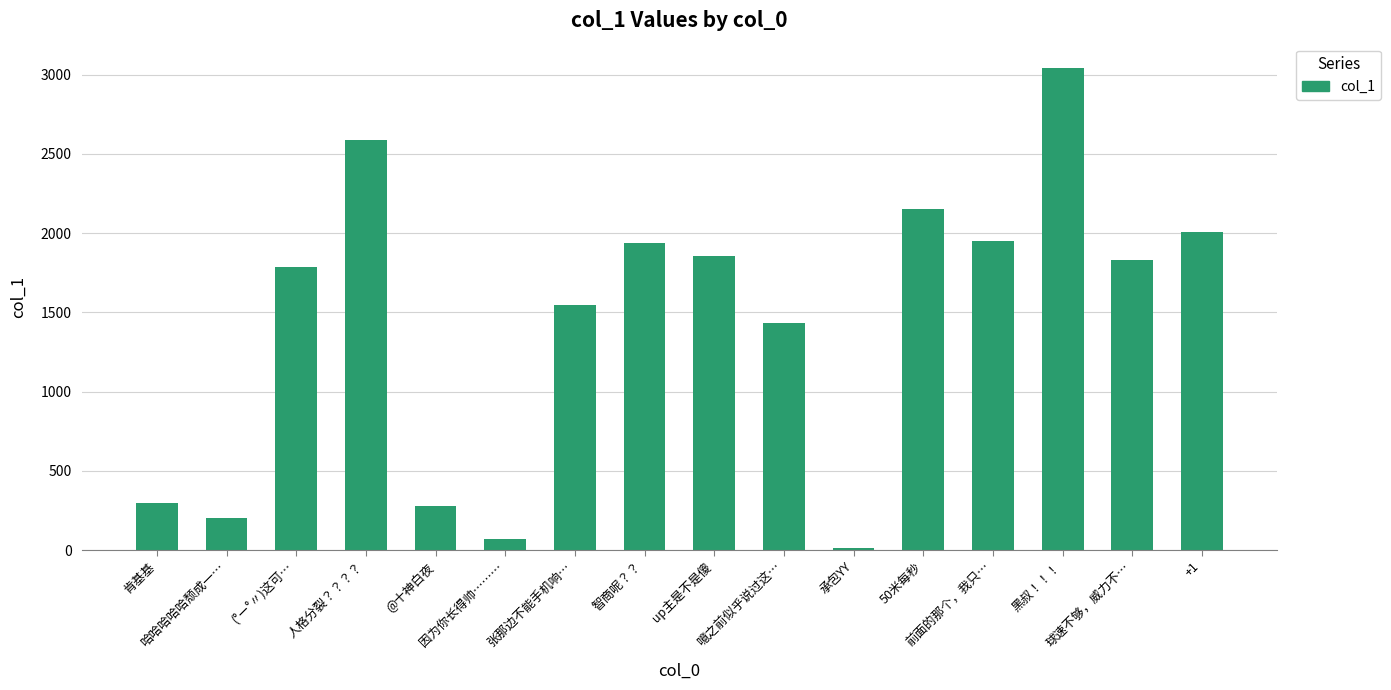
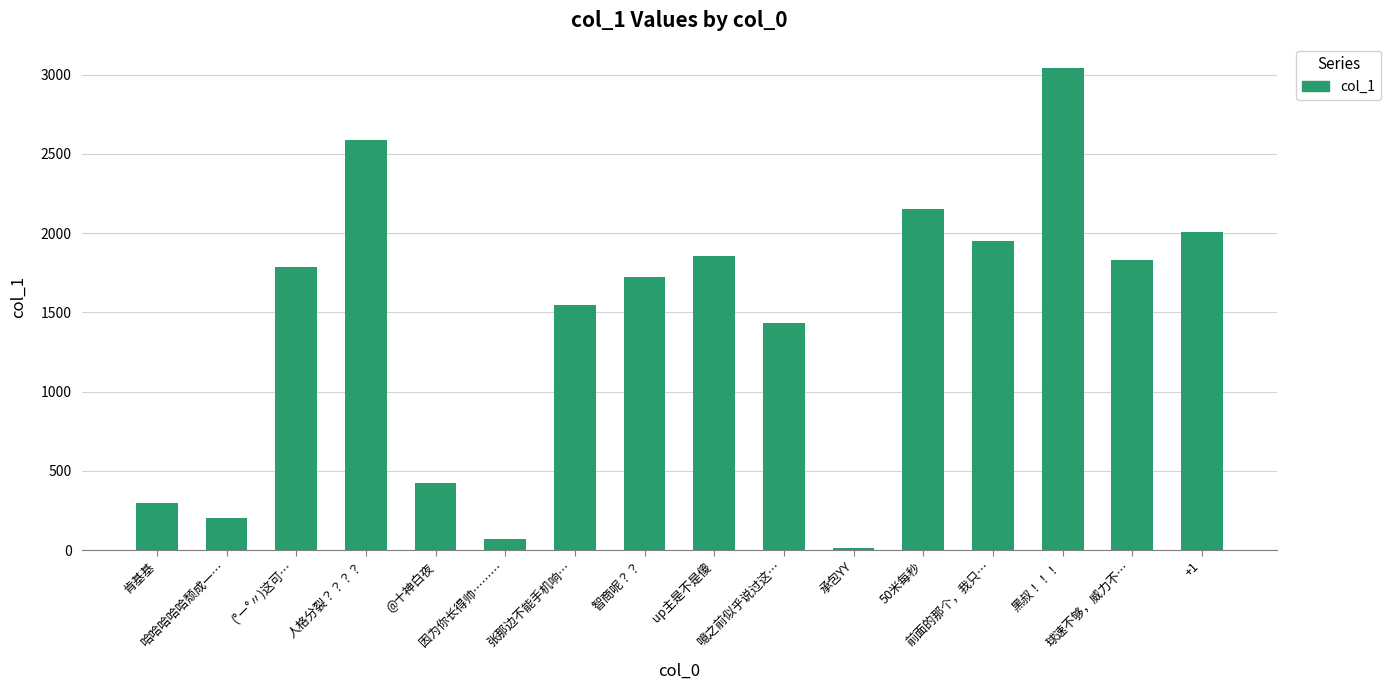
@十神白夜: 280 -> 430
智商呢？？: 1940 -> 1720
